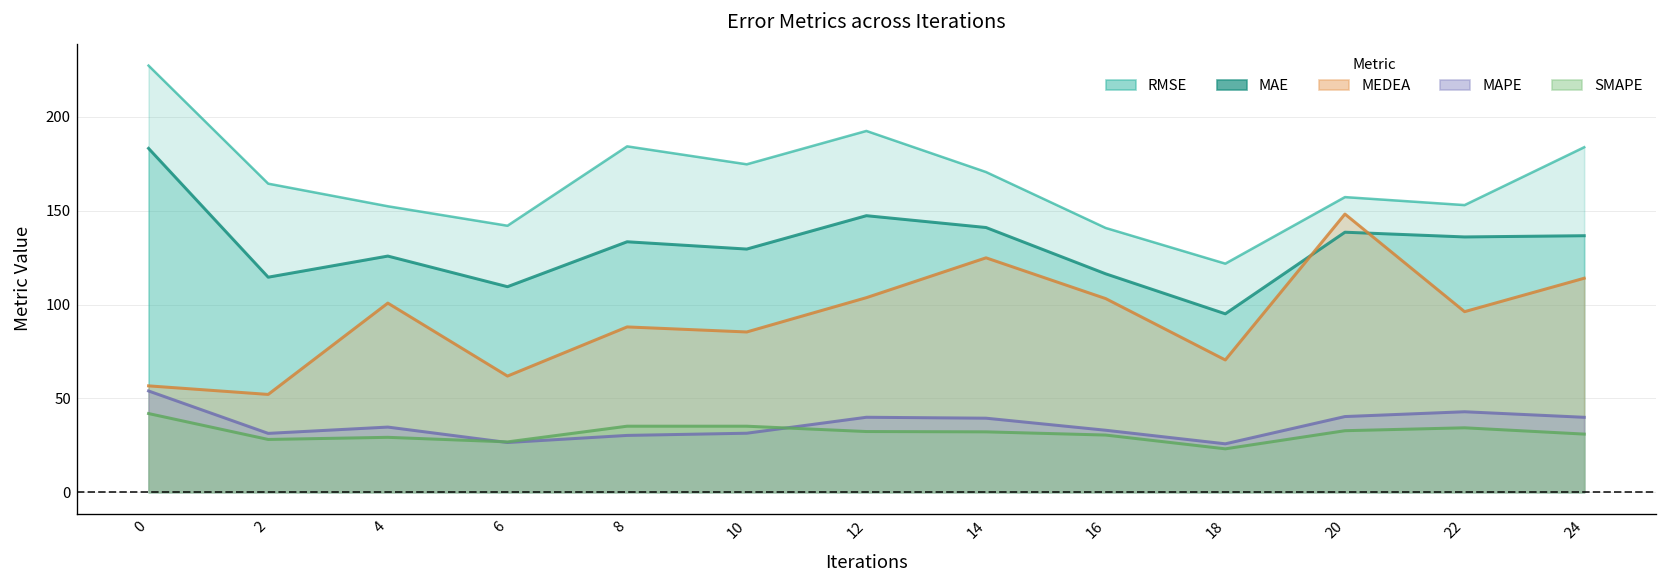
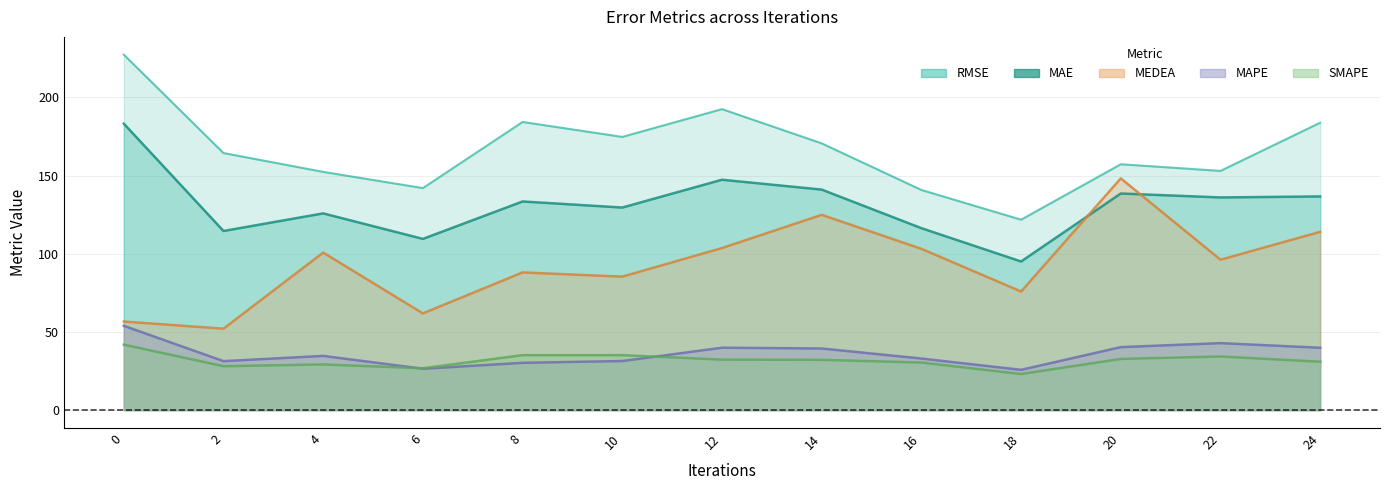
MEDEA, 18: 70 -> 76
